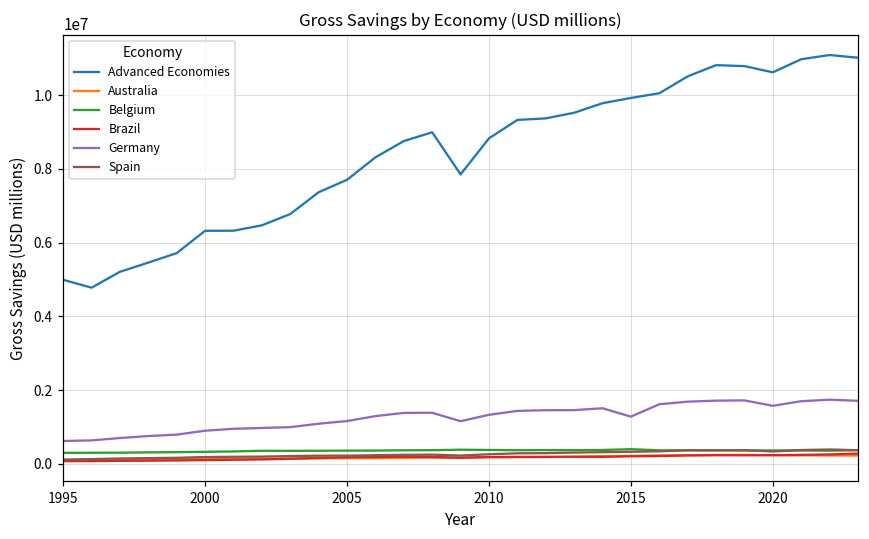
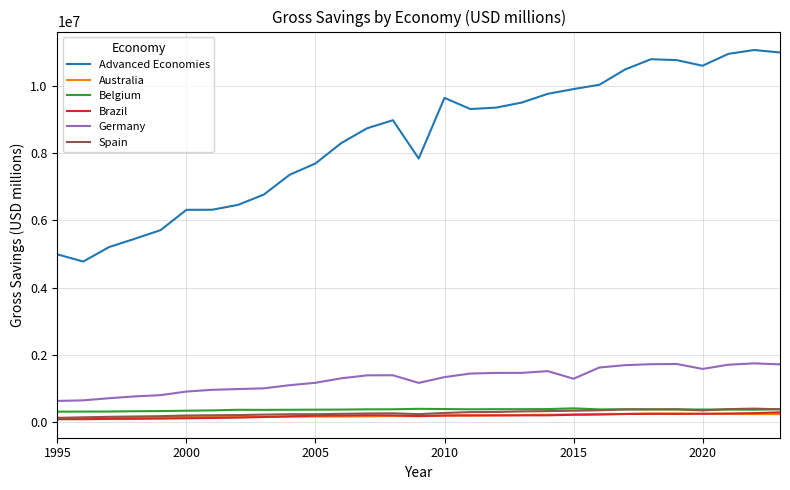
Advanced Economies, 2010: 8800000 -> 9700000
